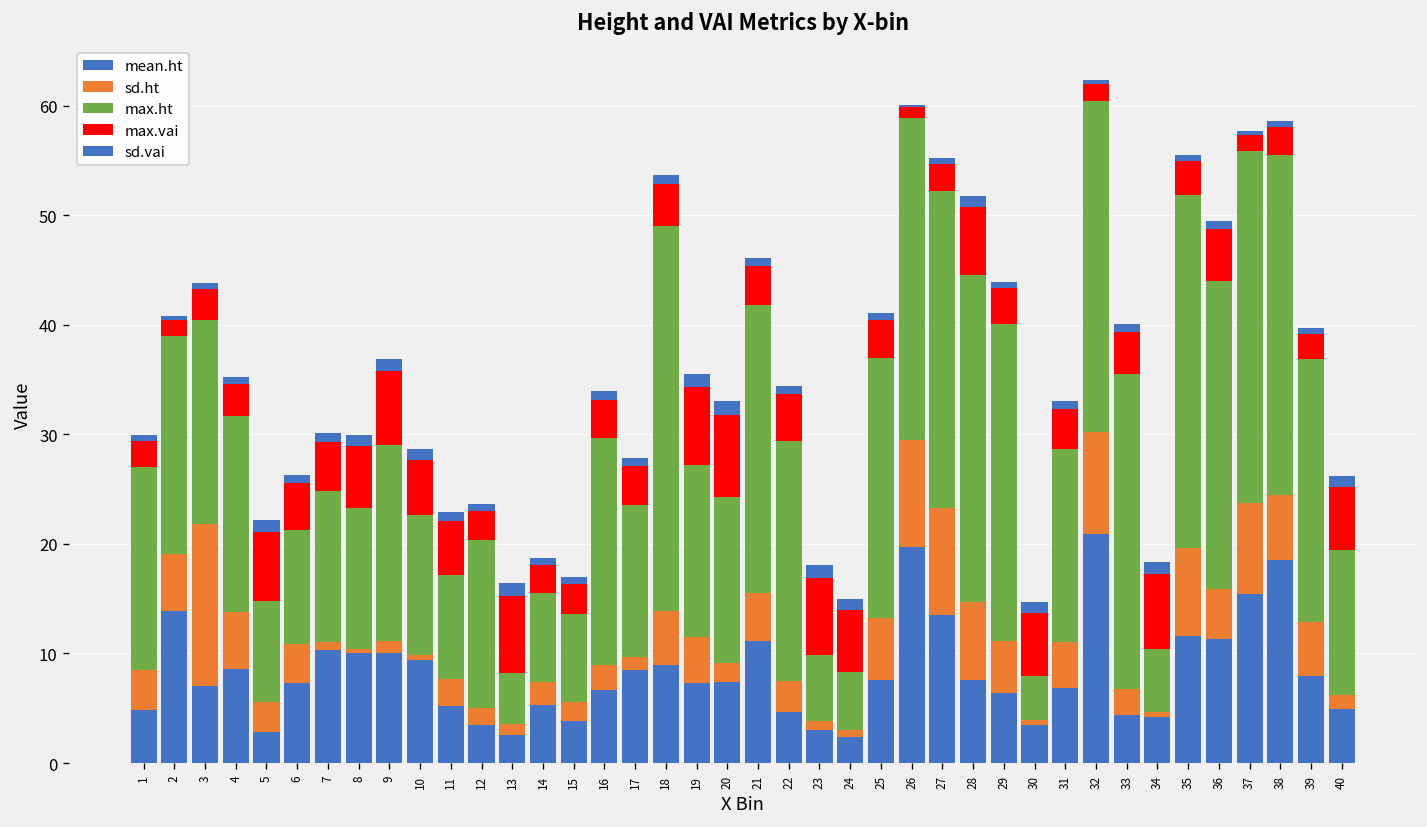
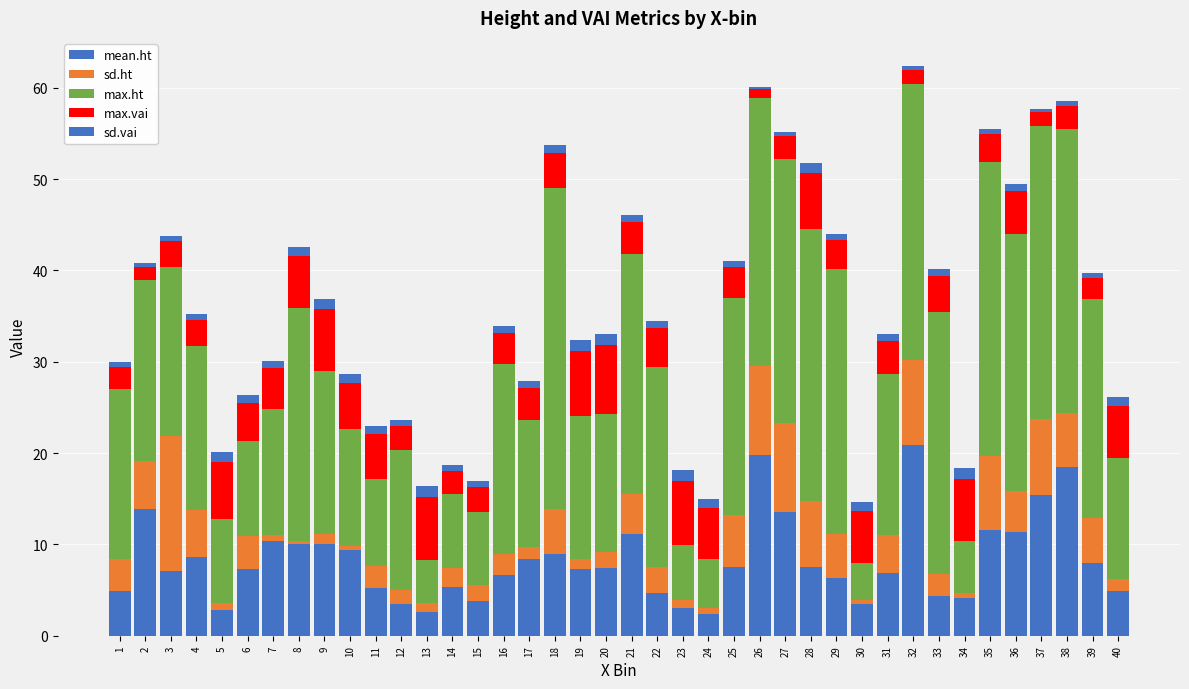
sd.ht, 5: 3 -> 1
max.ht, 8: 13 -> 25
sd.ht, 19: 4 -> 1
